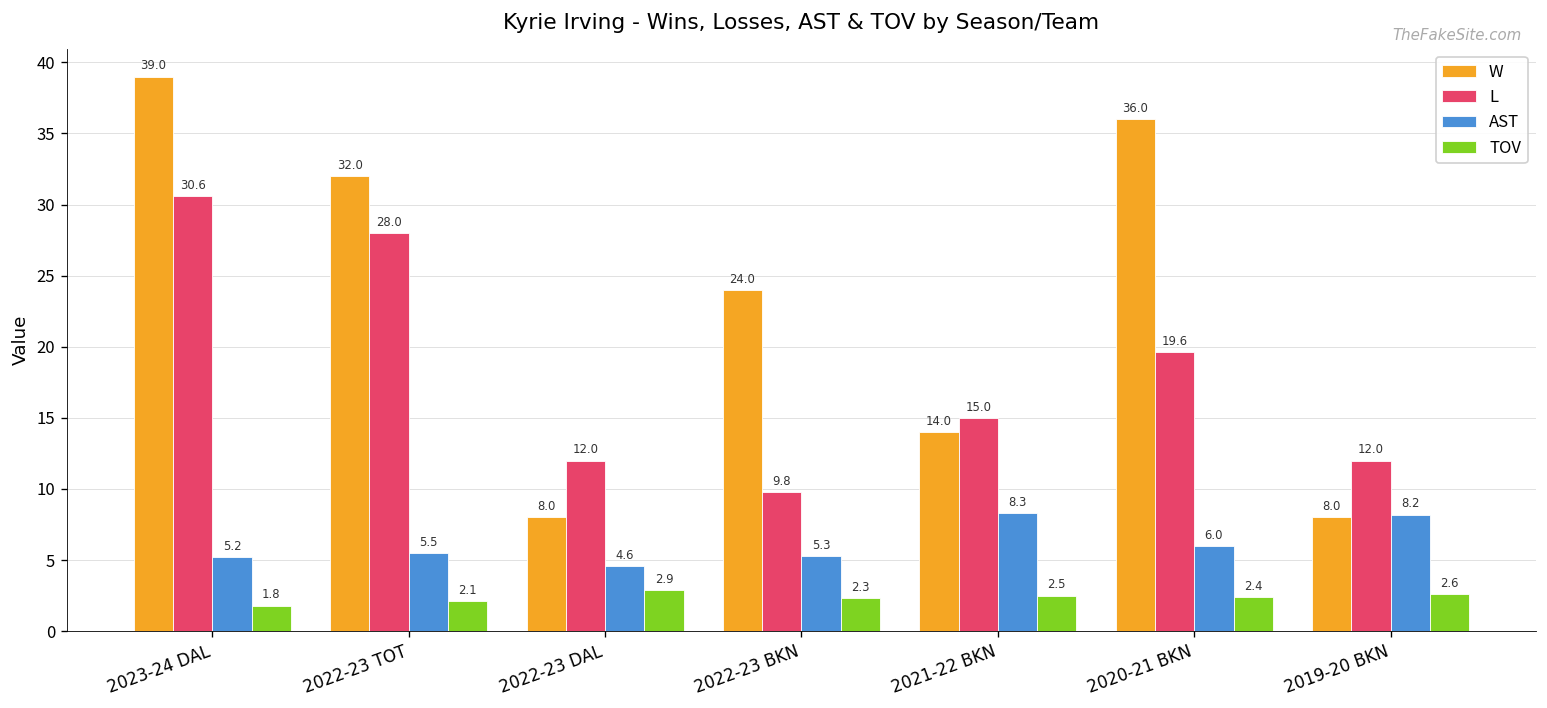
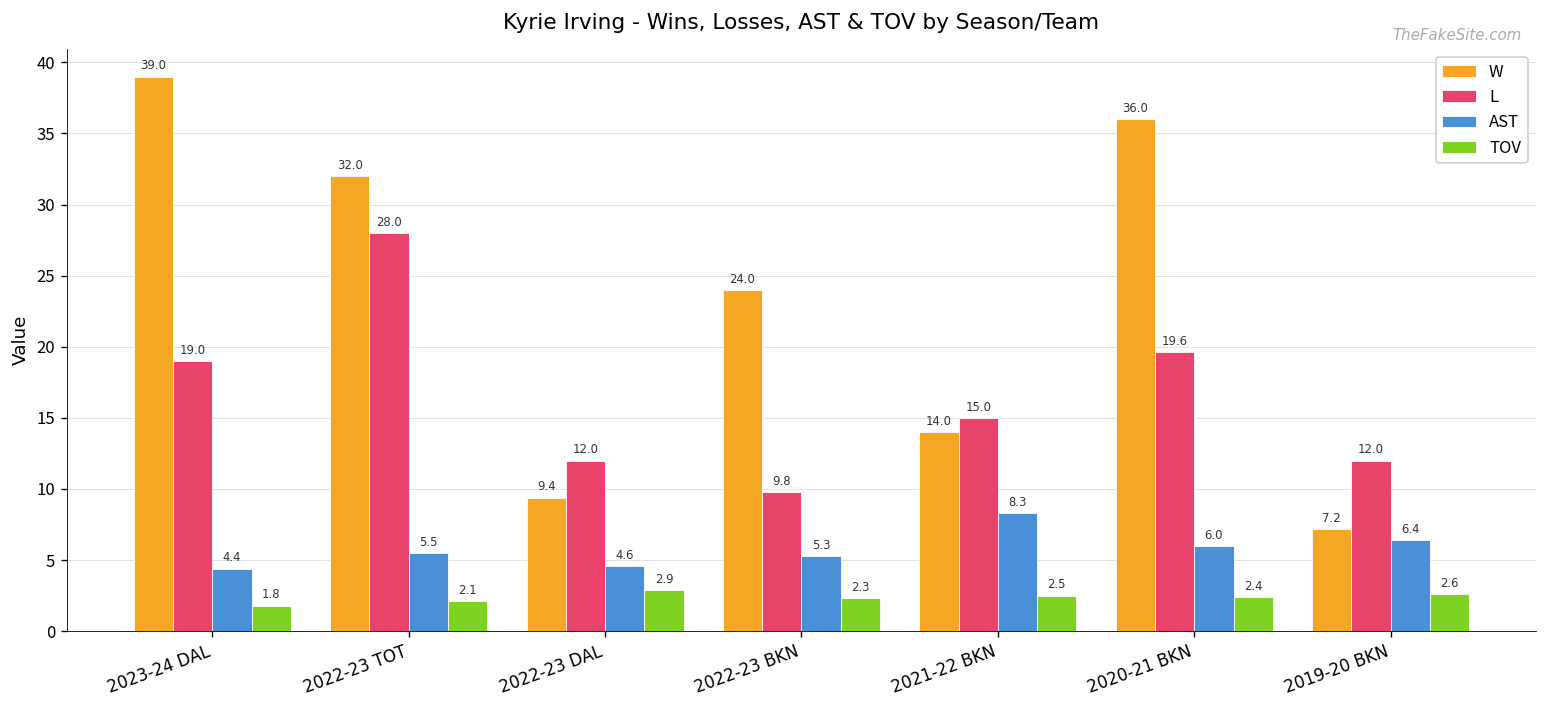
L, 2023-24 DAL: 30.6 -> 19.0
AST, 2023-24 DAL: 5.2 -> 4.4
W, 2022-23 DAL: 8.0 -> 9.4
W, 2019-20 BKN: 8.0 -> 7.2
AST, 2019-20 BKN: 8.2 -> 6.4
